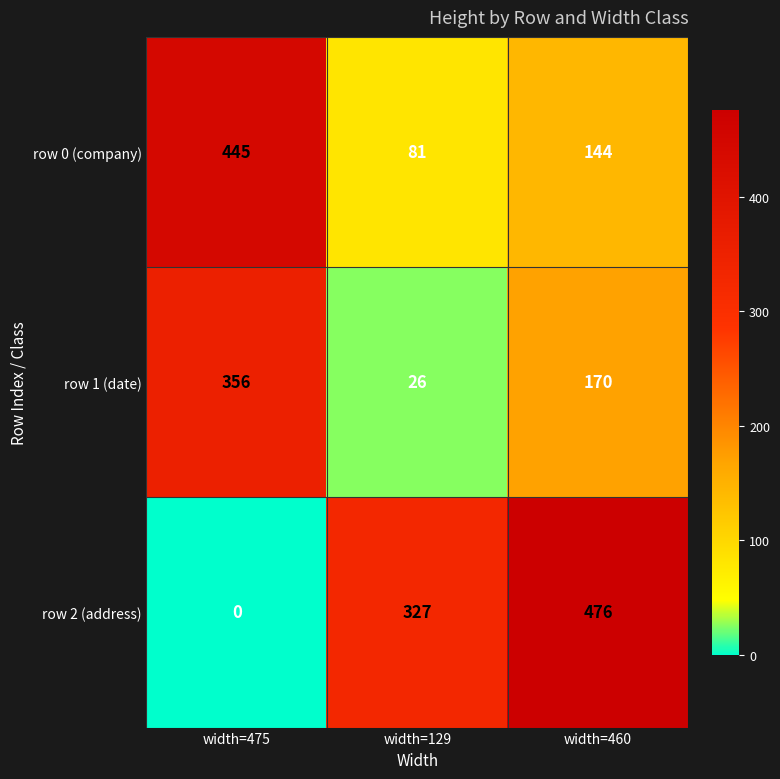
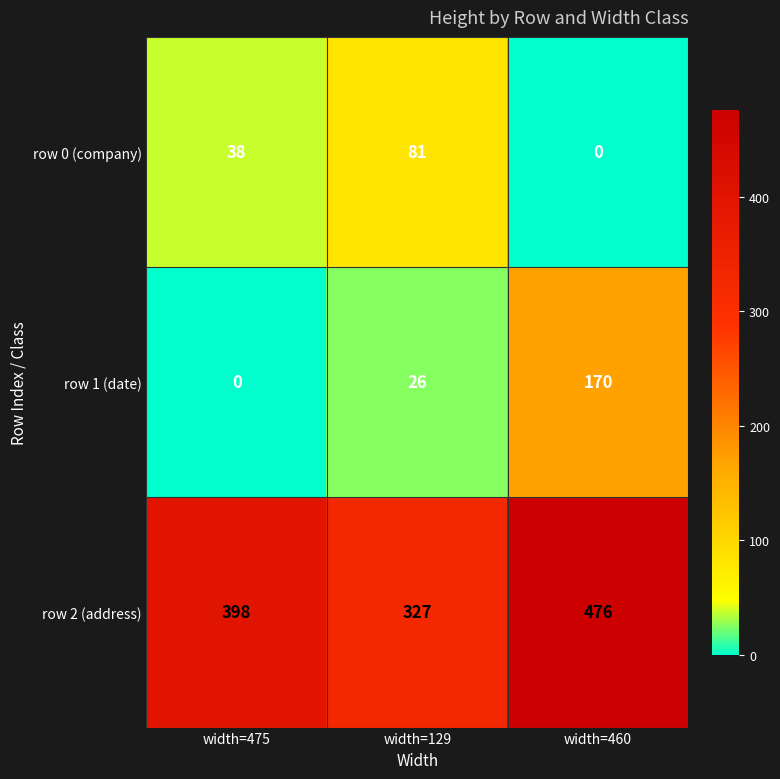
row 0 (company), width=475: 445 -> 38
row 0 (company), width=460: 144 -> 0
row 1 (date), width=475: 356 -> 0
row 2 (address), width=475: 0 -> 398
